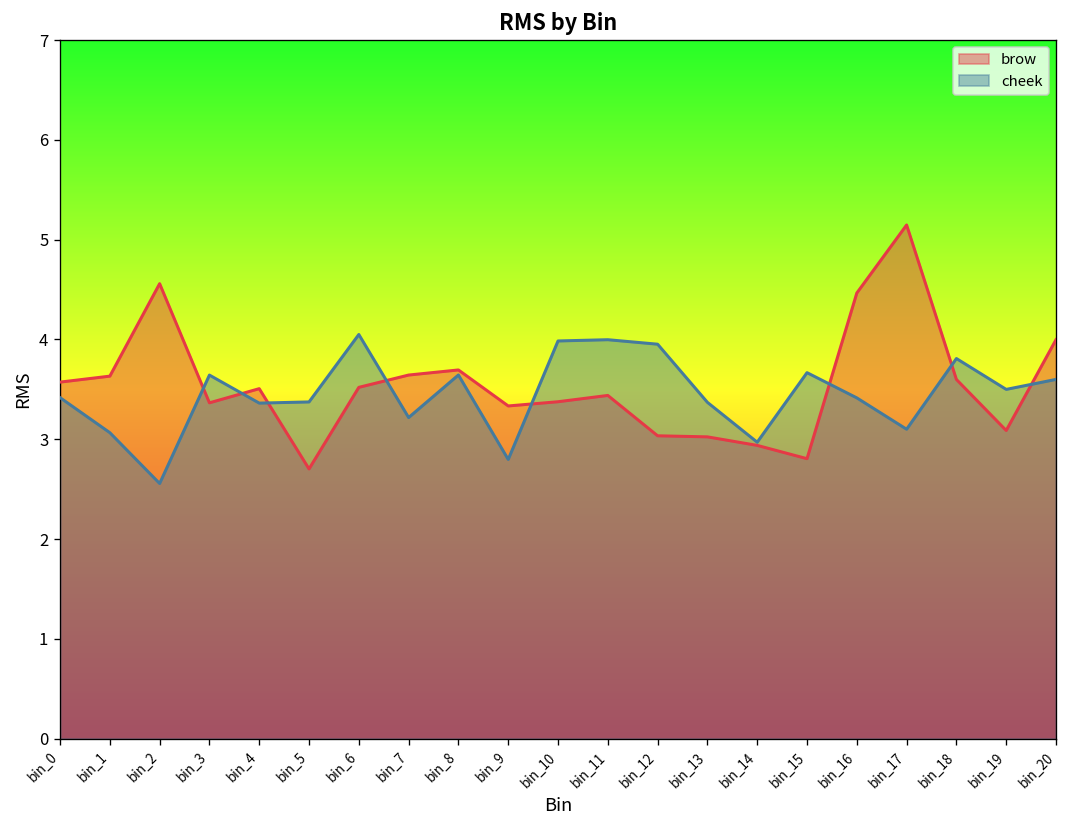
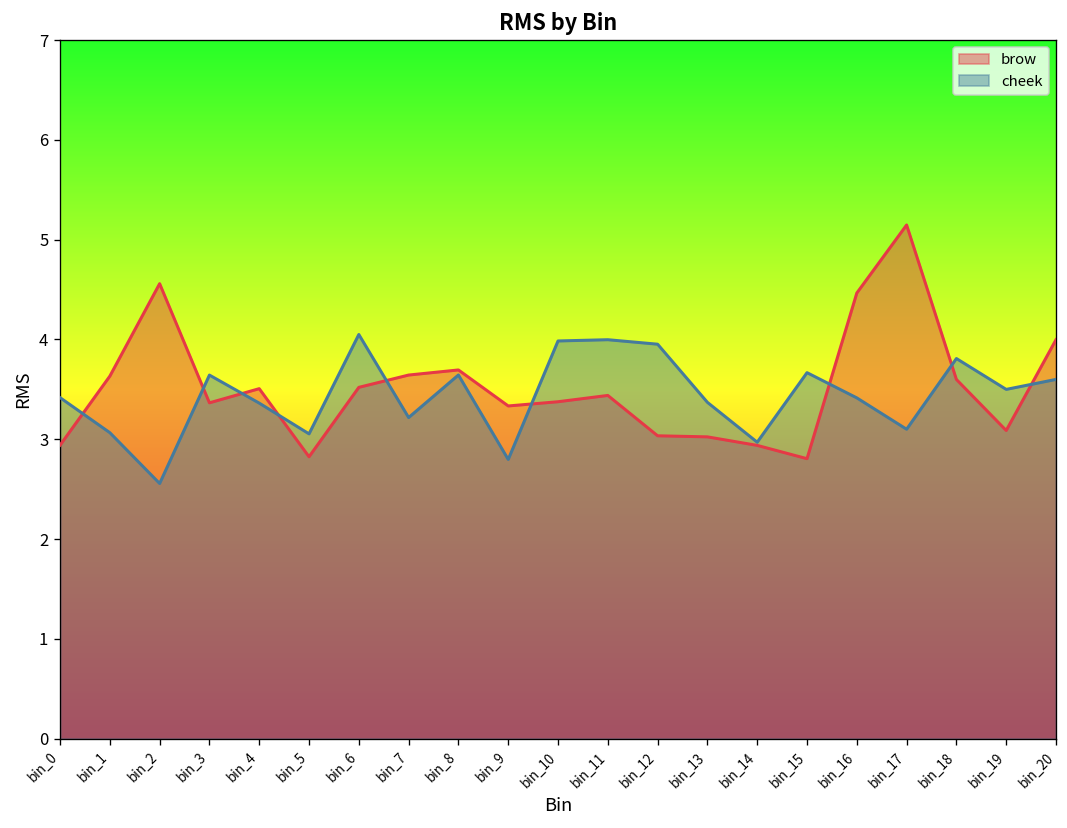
brow, bin_0: 3.6 -> 2.9
brow, bin_5: 2.7 -> 2.8
cheek, bin_5: 3.4 -> 3.1
